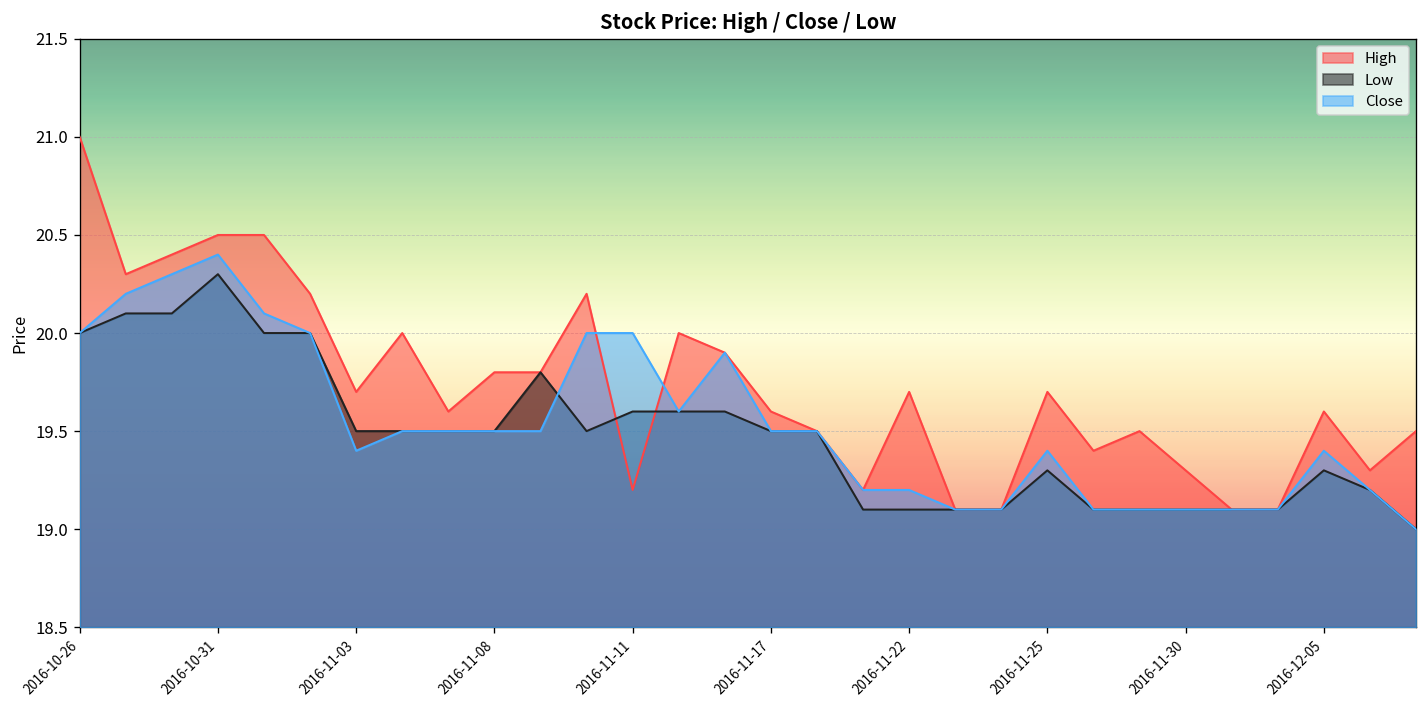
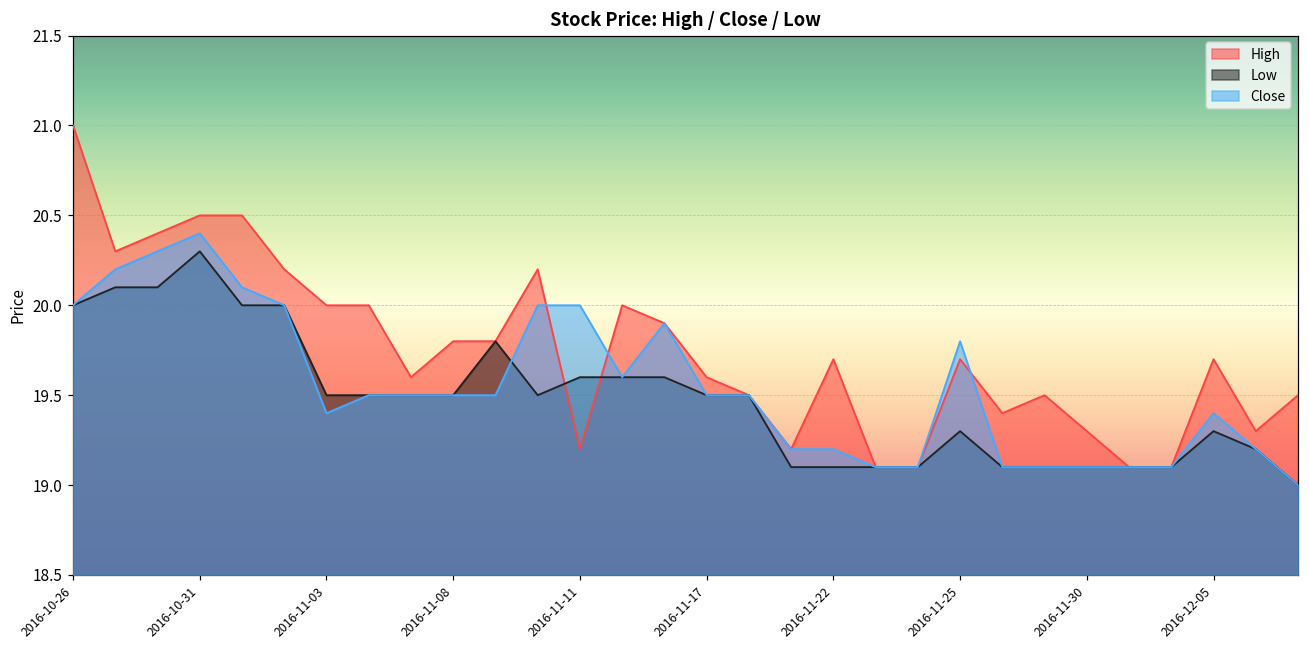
High, 2016-11-03: 19.7 -> 20.0
Close, 2016-11-25: 19.4 -> 19.8
High, 2016-12-05: 19.6 -> 19.7
